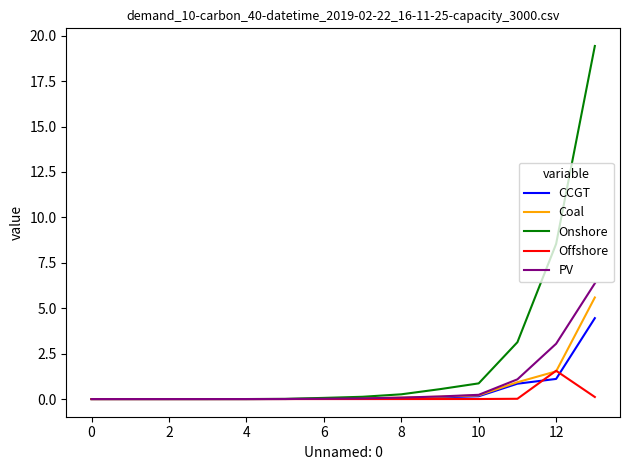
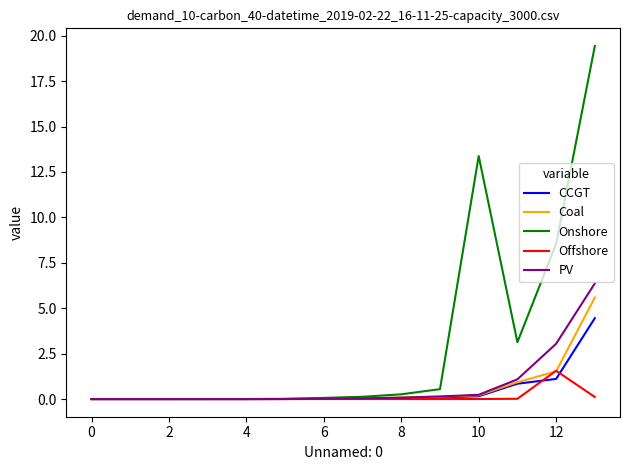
Onshore, 10: 0.9 -> 13.4
